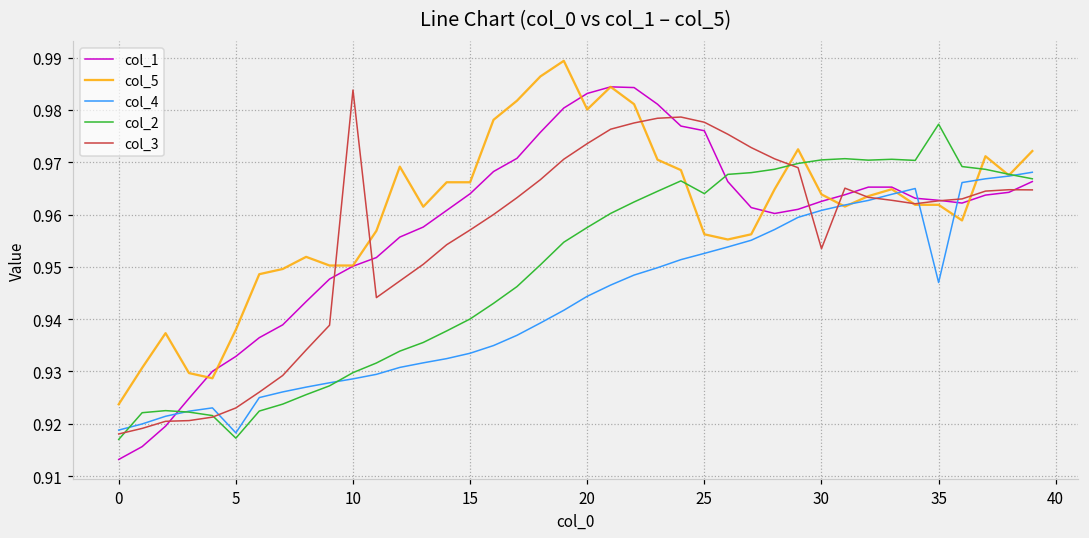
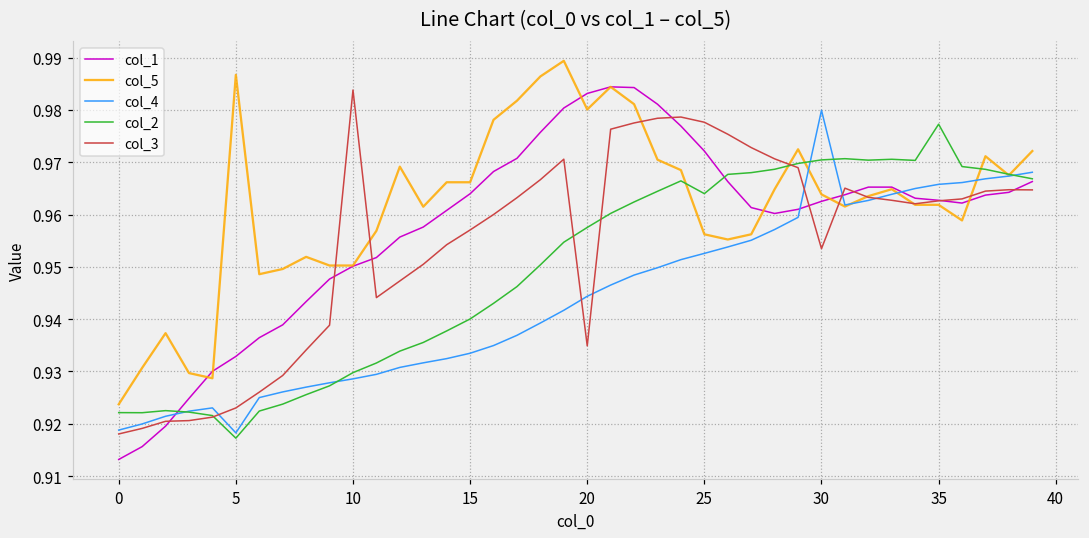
col_2, 0: 0.917 -> 0.922
col_5, 5: 0.938 -> 0.987
col_3, 20: 0.974 -> 0.935
col_1, 25: 0.976 -> 0.972
col_4, 30: 0.961 -> 0.980
col_4, 35: 0.947 -> 0.966
